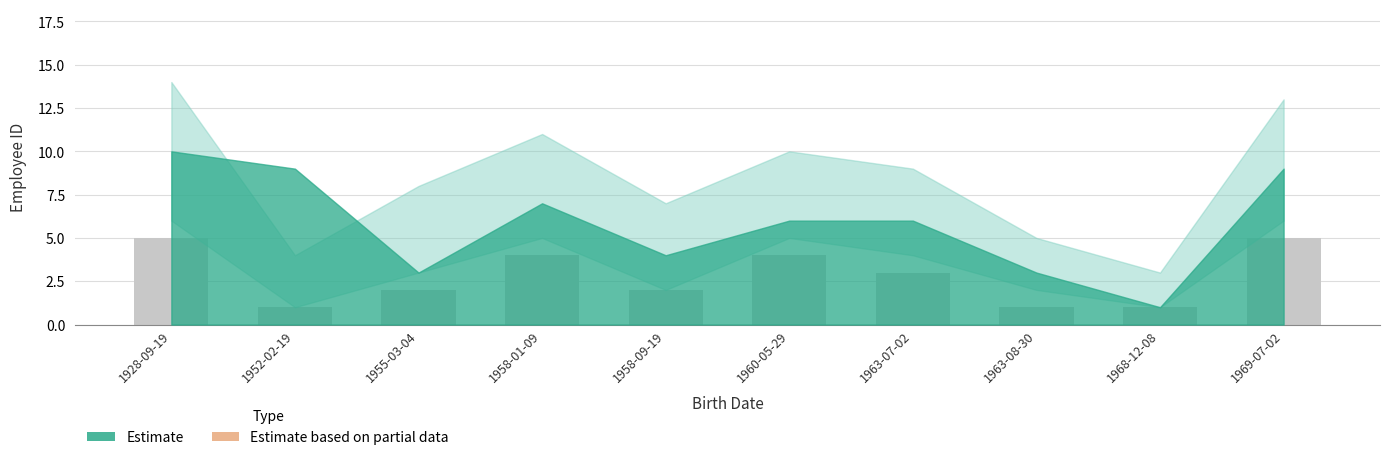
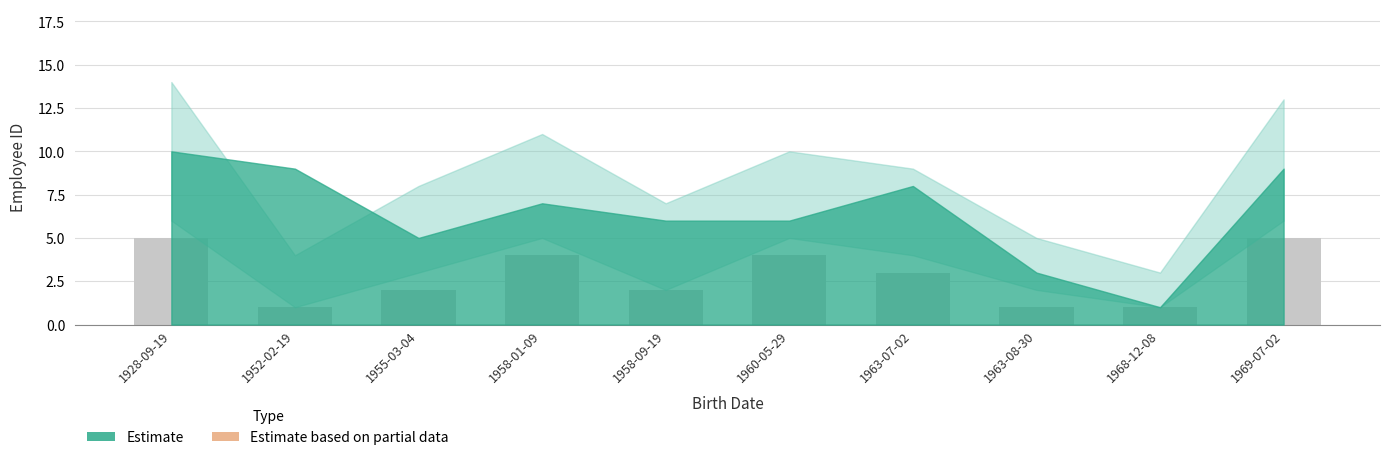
Estimate, 1955-03-04: 3 -> 5
Estimate, 1958-09-19: 4 -> 6
Estimate, 1963-07-02: 6 -> 8
